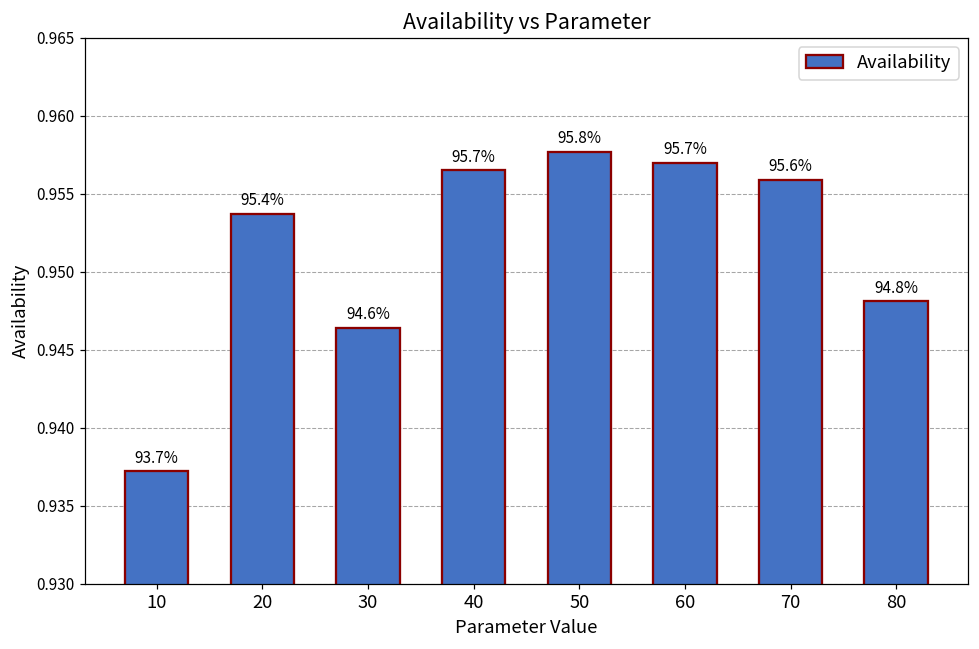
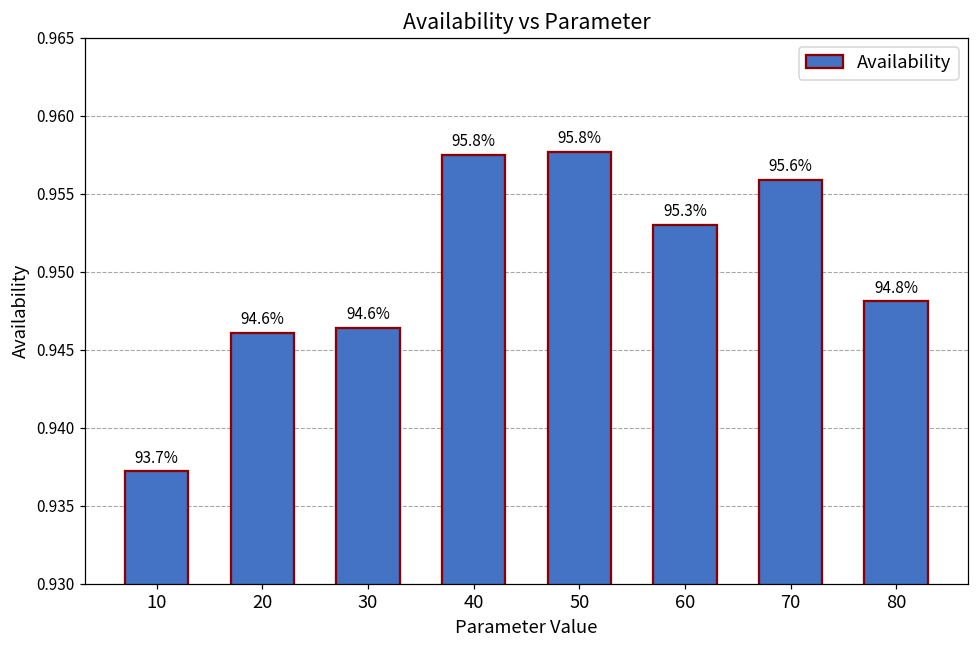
20: 95.4% -> 94.6%
40: 95.7% -> 95.8%
60: 95.7% -> 95.3%
